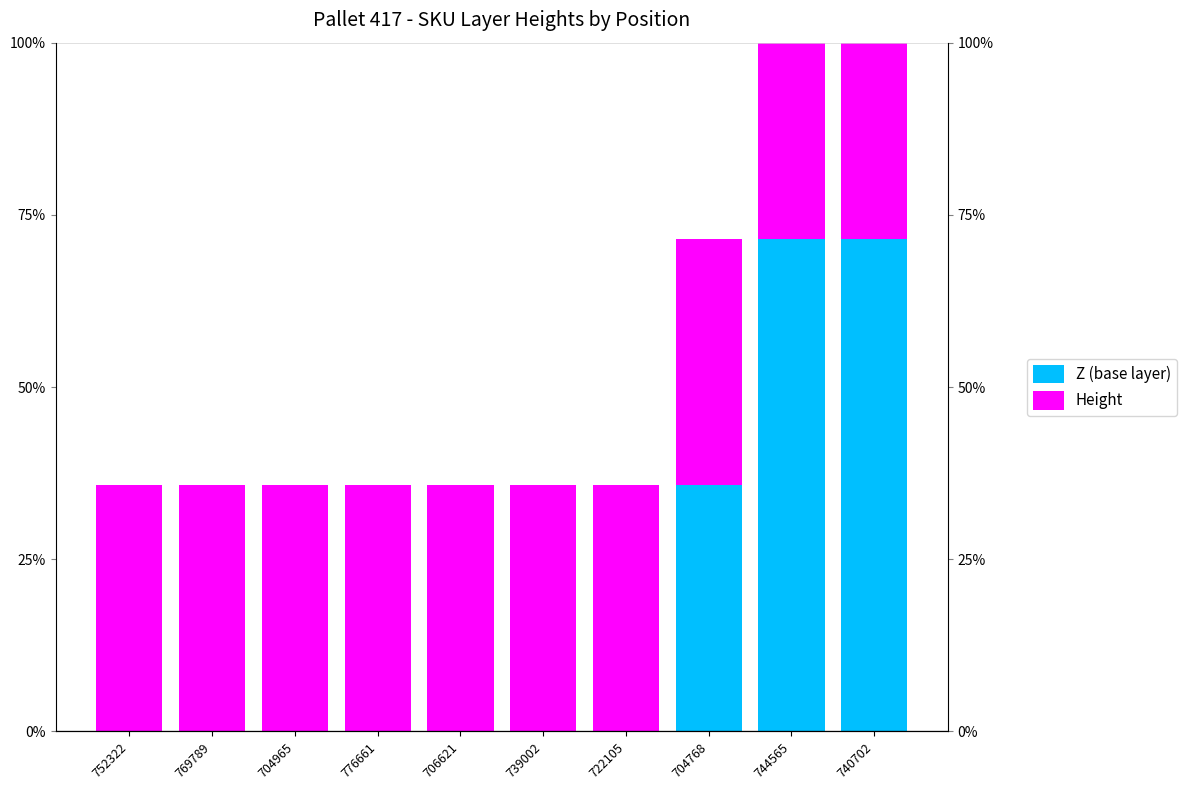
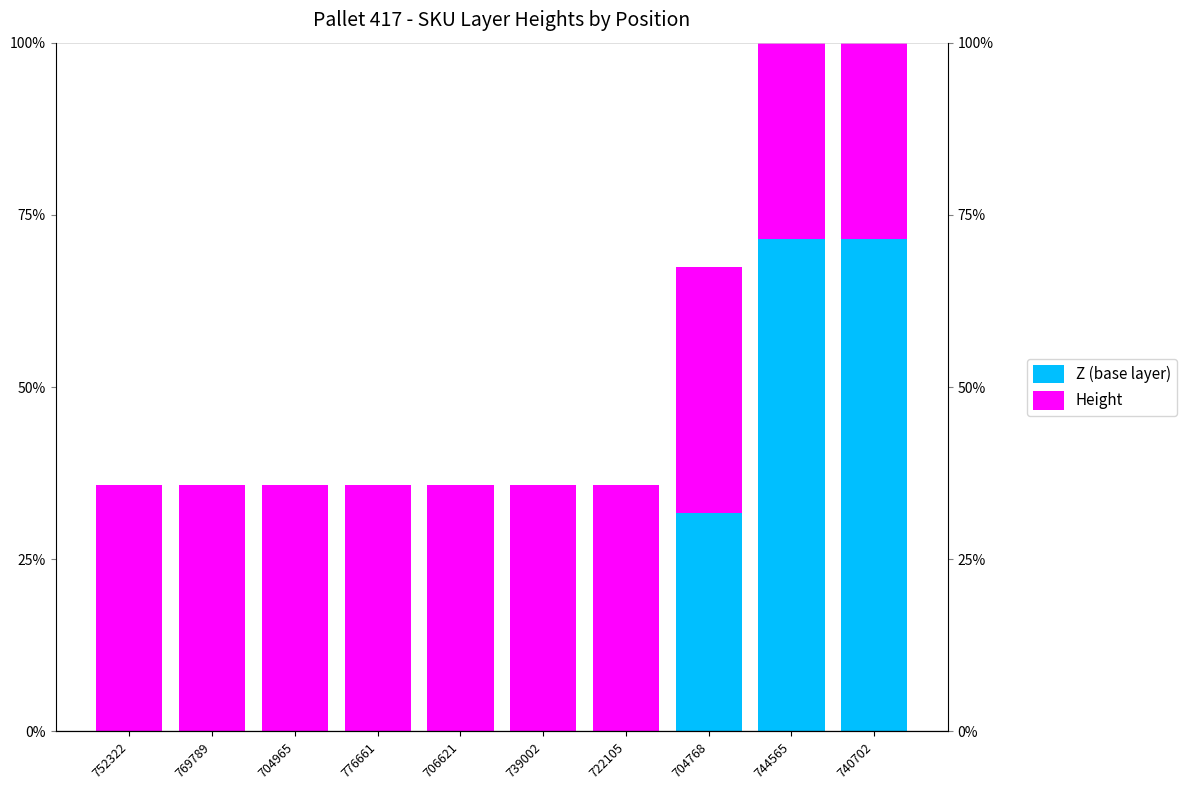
Z (base layer), 704768: 36% -> 32%
